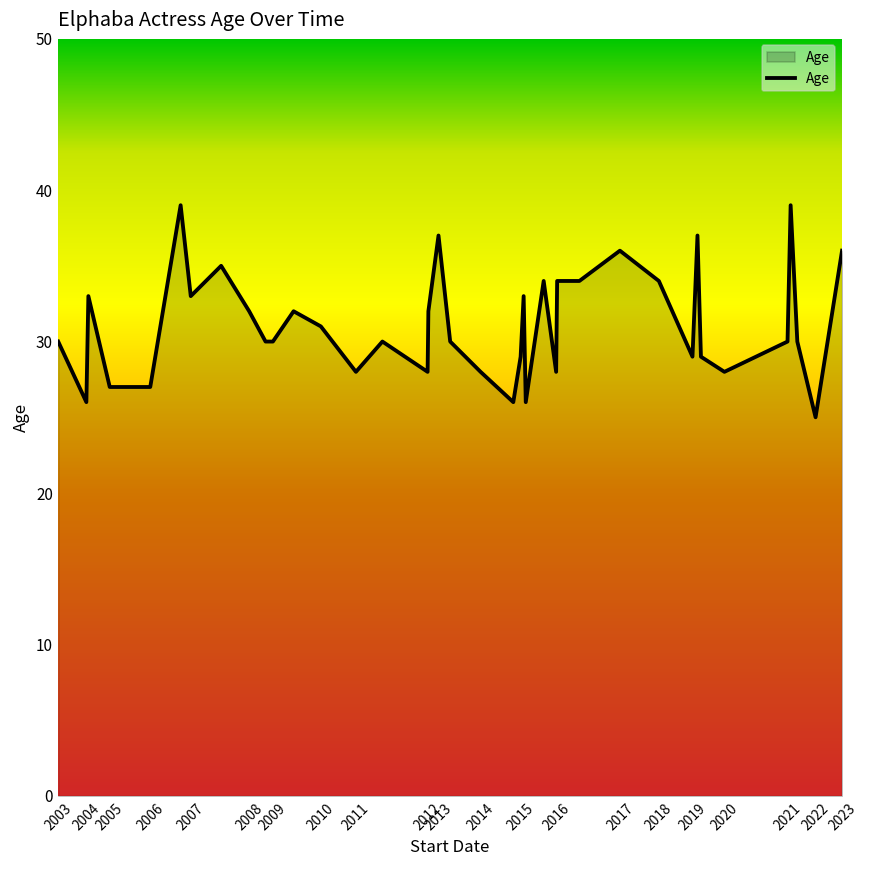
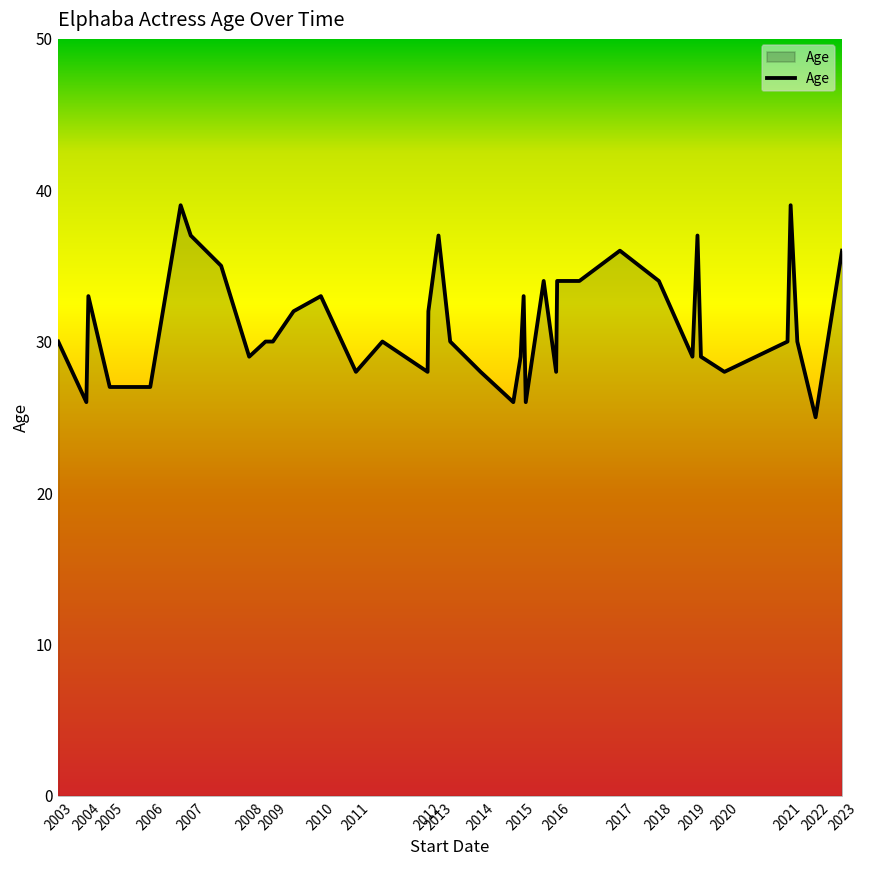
2007: 33 -> 37
2008: 32 -> 29
2010: 31 -> 33
